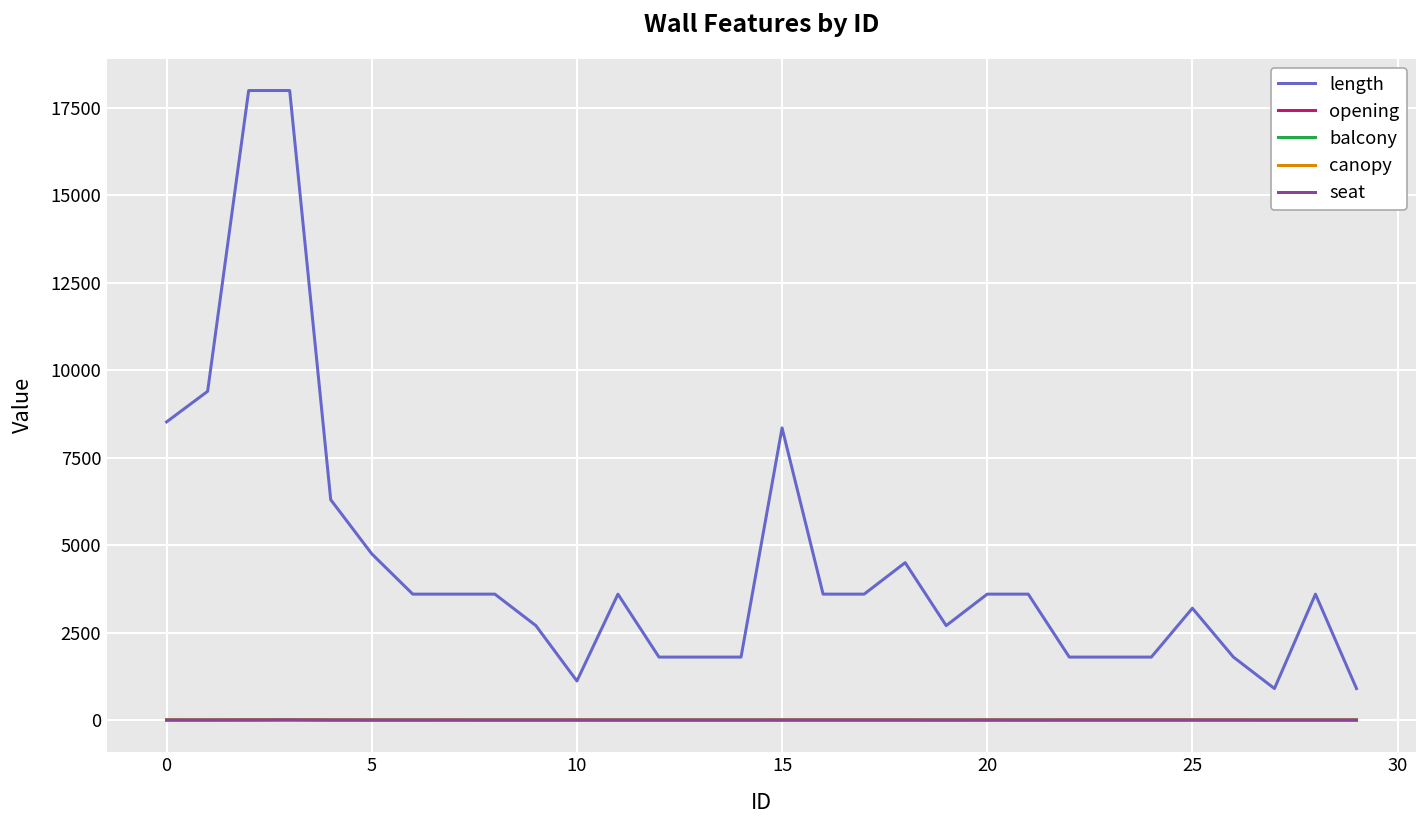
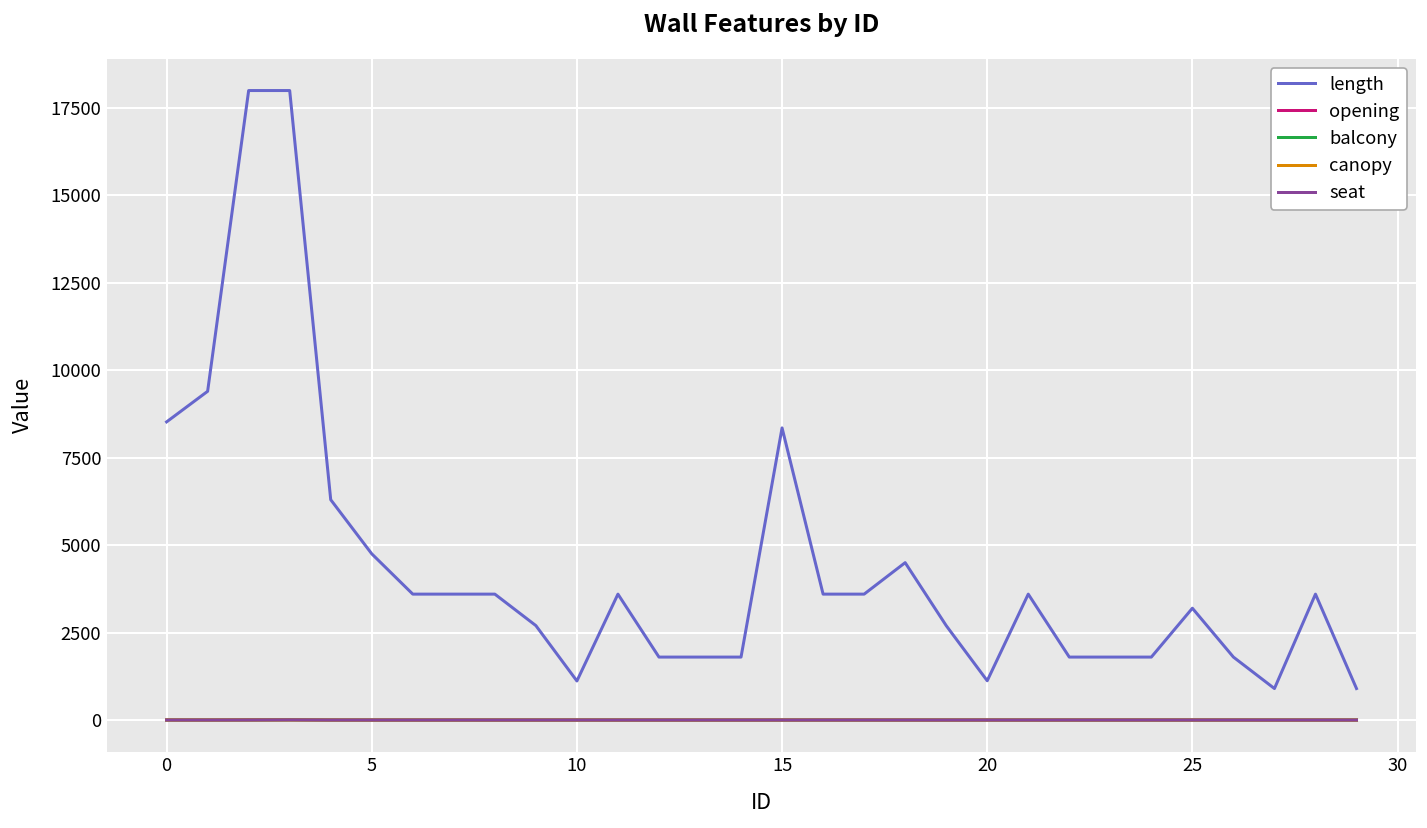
length, 20: 3600 -> 1100
